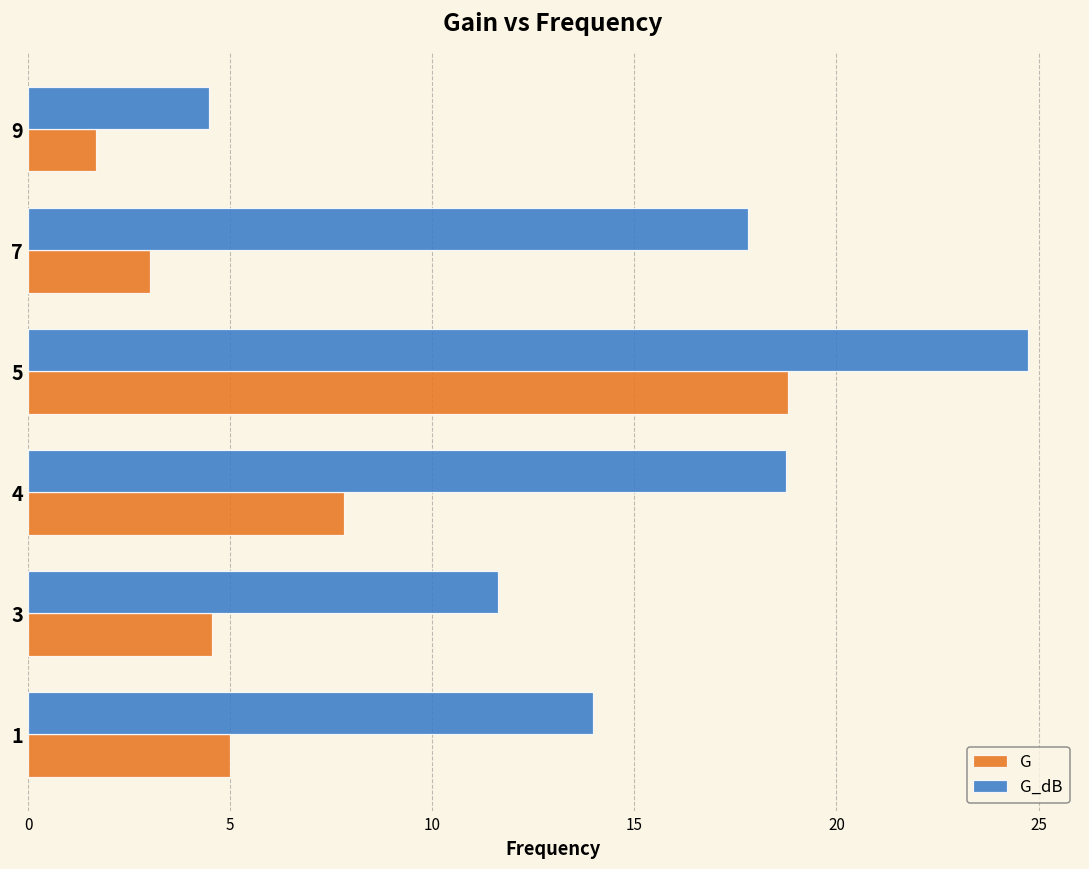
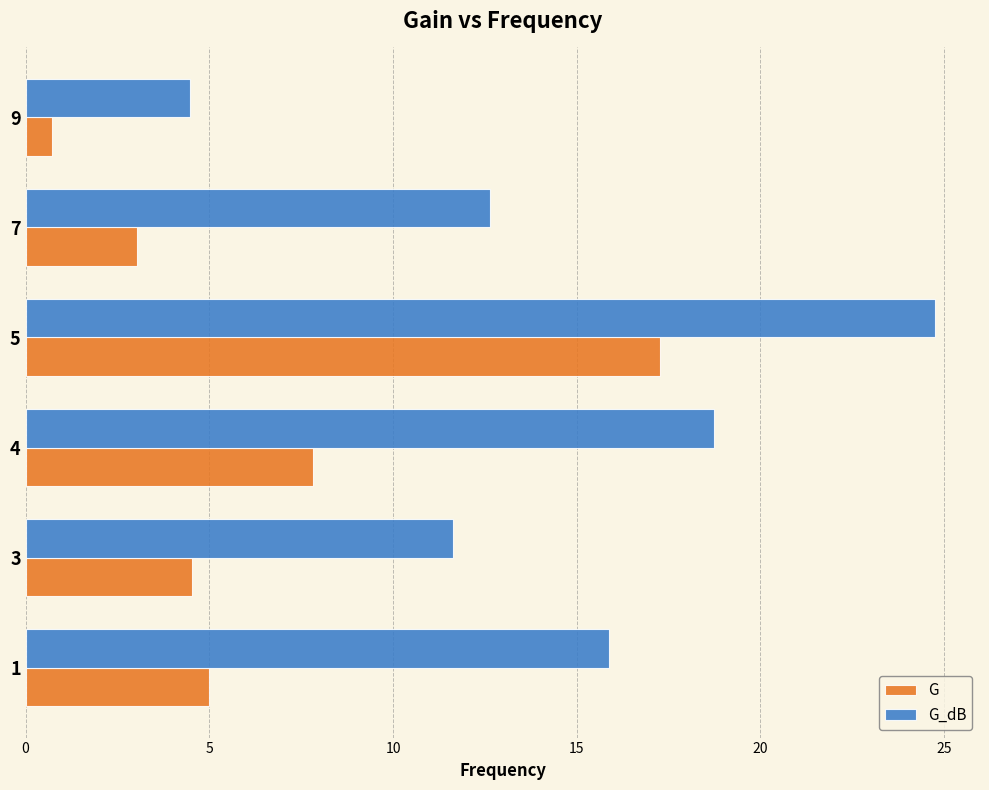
G, 9: 1.7 -> 0.7
G_dB, 7: 17.8 -> 12.6
G, 5: 18.8 -> 17.3
G_dB, 1: 14.0 -> 15.9
